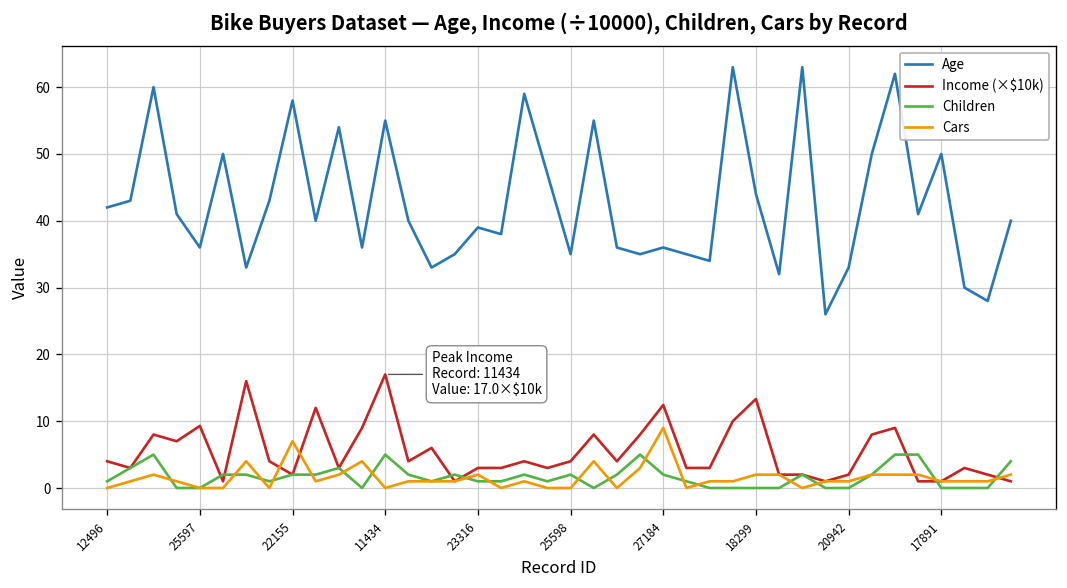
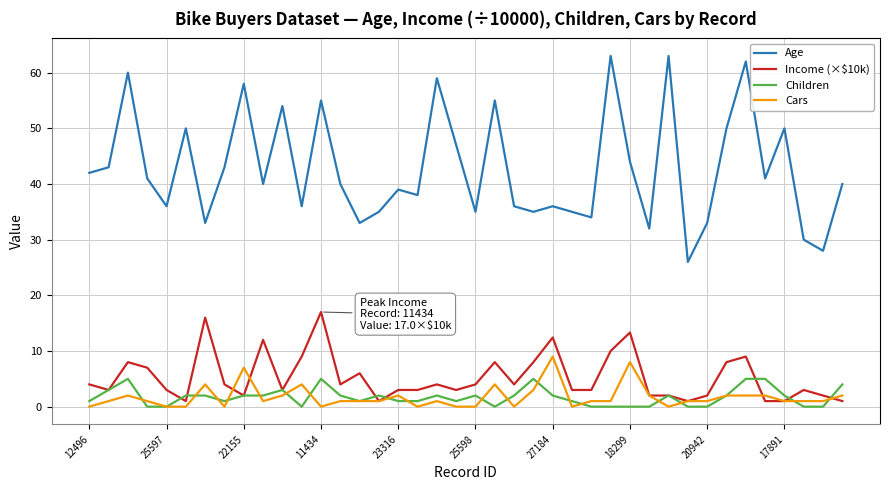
Income (×$10k), 25597: 9 -> 3
Cars, 18299: 2 -> 8
Children, 17891: 0 -> 2
